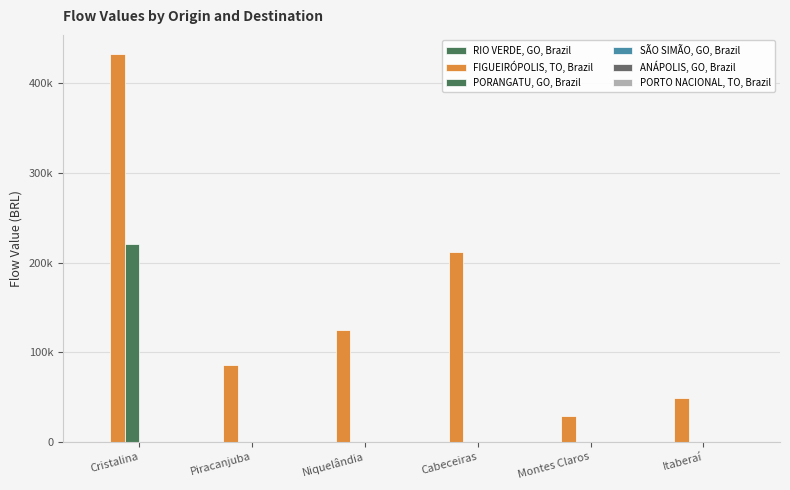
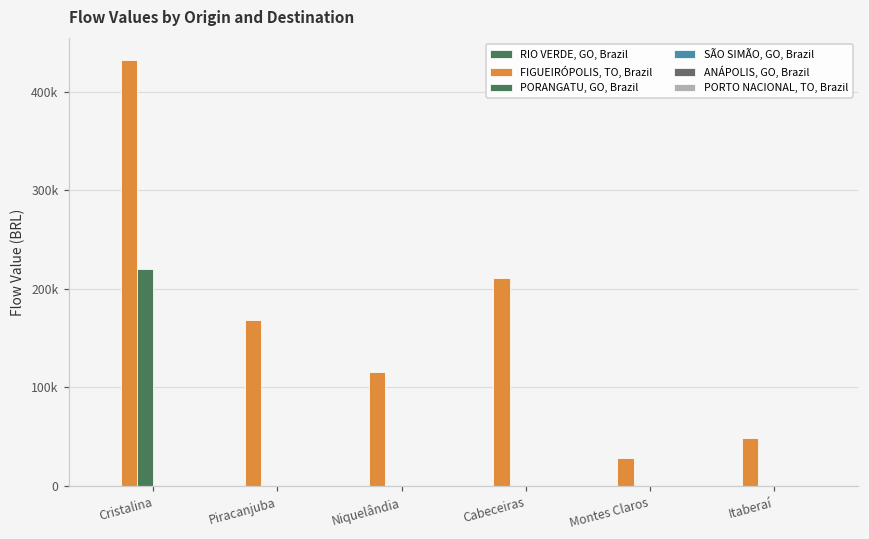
FIGUEIRÓPOLIS, TO, Brazil, Piracanjuba: 90000 -> 170000
FIGUEIRÓPOLIS, TO, Brazil, Niquelândia: 125000 -> 116000
